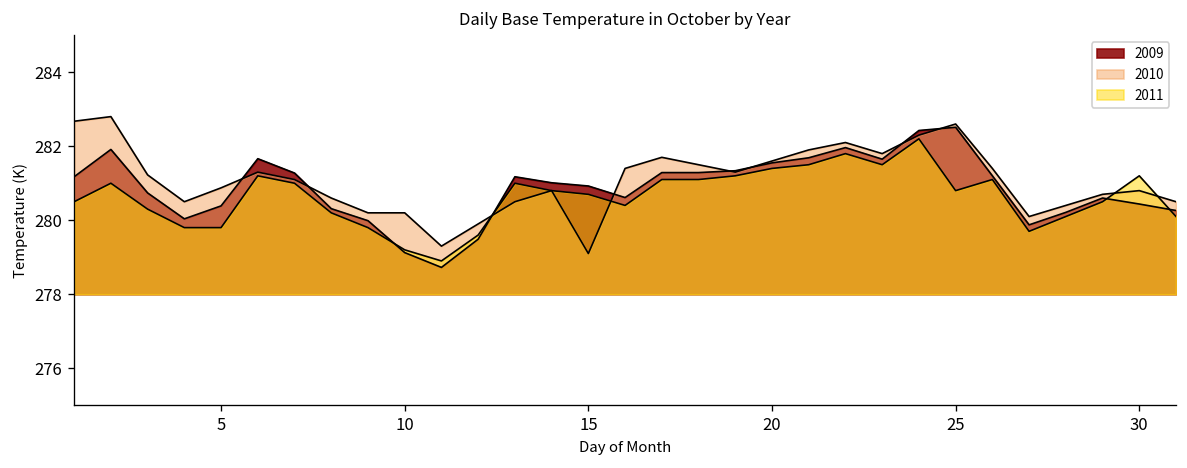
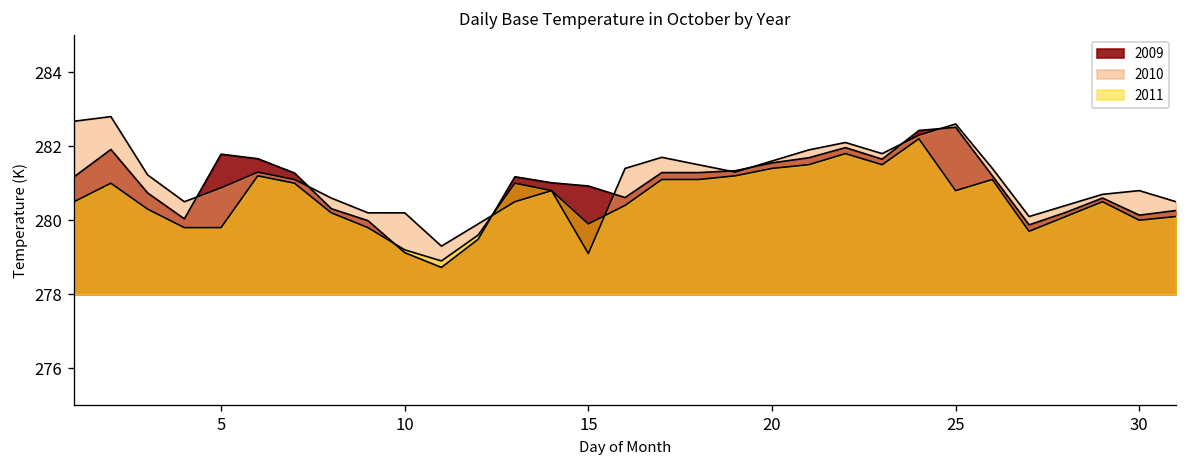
2009, 5: 280.4 -> 281.8
2011, 15: 280.7 -> 279.9
2009, 30: 280.4 -> 280.1
2011, 30: 281.2 -> 280.0
